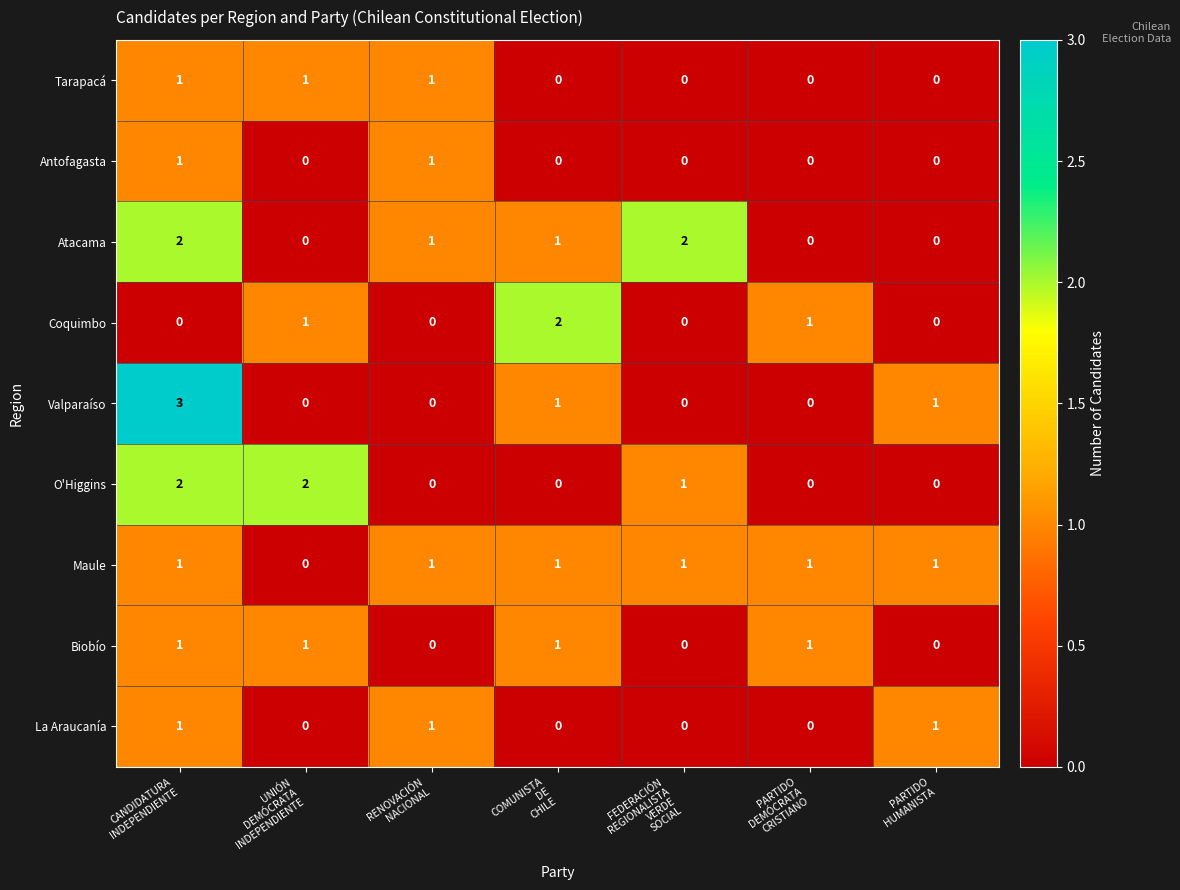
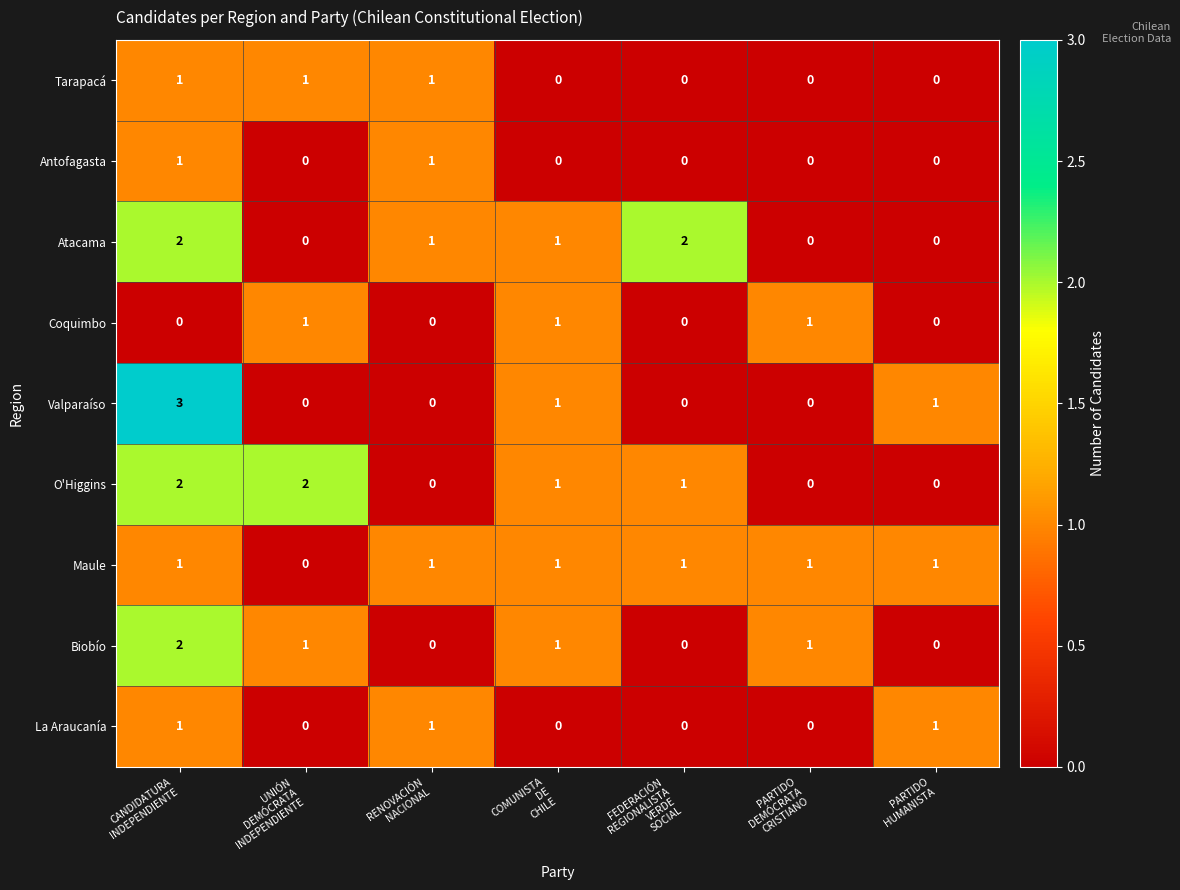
Coquimbo, COMUNISTA DE CHILE: 2 -> 1
O'Higgins, COMUNISTA DE CHILE: 0 -> 1
Biobío, CANDIDATURA INDEPENDIENTE: 1 -> 2
